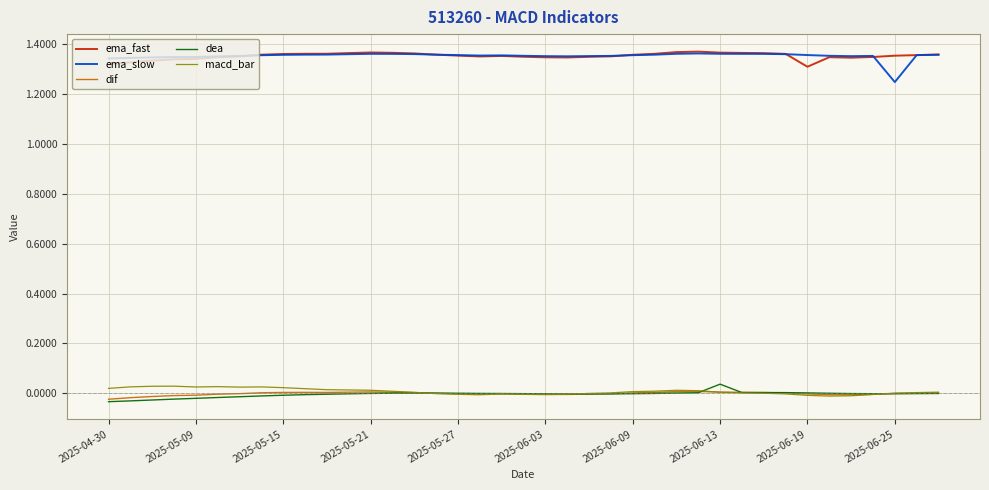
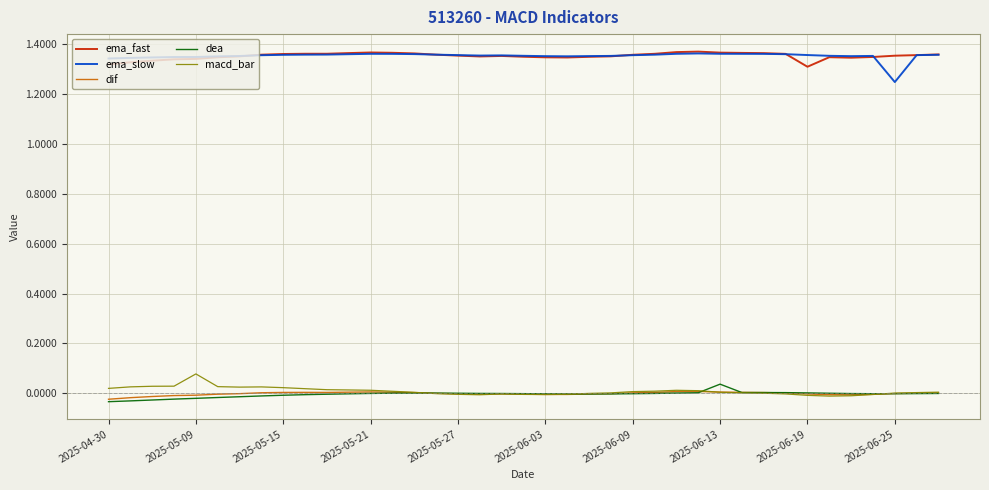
macd_bar, 2025-05-09: 0.03 -> 0.08
